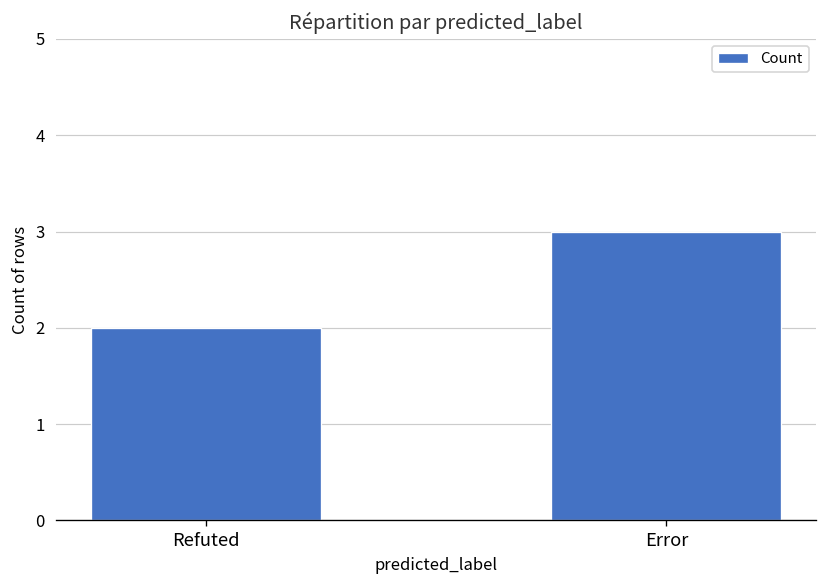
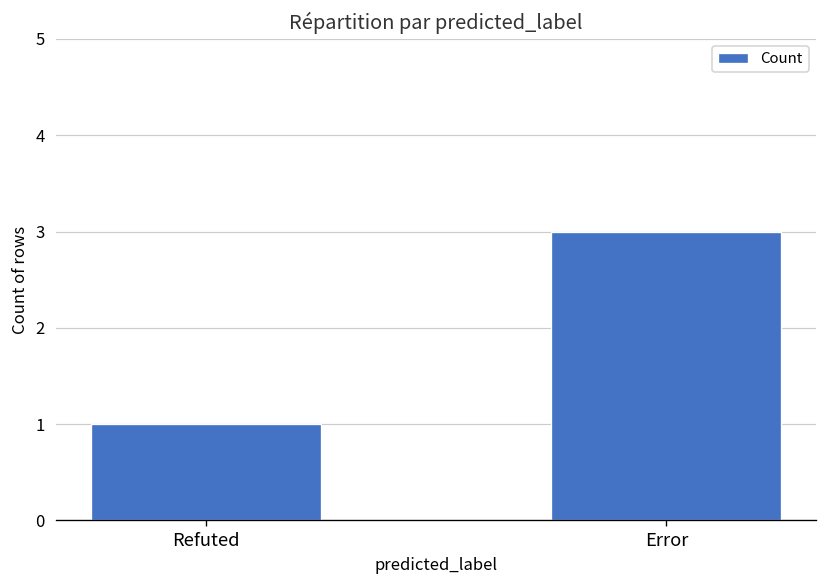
Refuted: 2 -> 1
